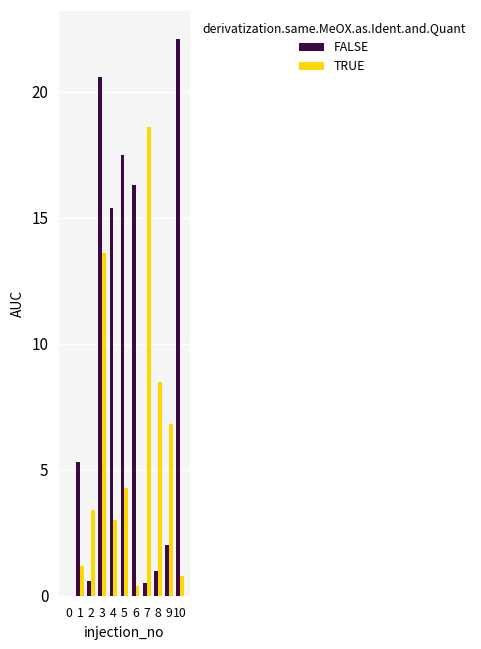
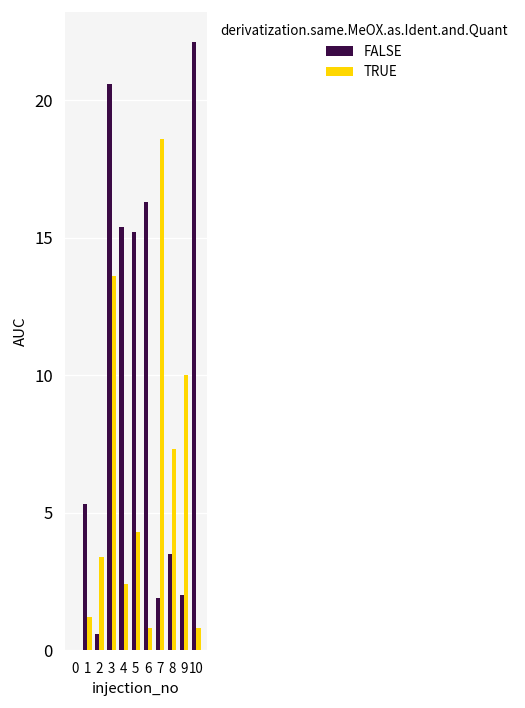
TRUE, 4: 3.0 -> 2.4
FALSE, 5: 17.5 -> 15.2
TRUE, 6: 0.4 -> 0.8
FALSE, 7: 0.5 -> 1.9
FALSE, 8: 1.0 -> 3.5
TRUE, 8: 8.5 -> 7.3
TRUE, 9: 6.8 -> 10.0
